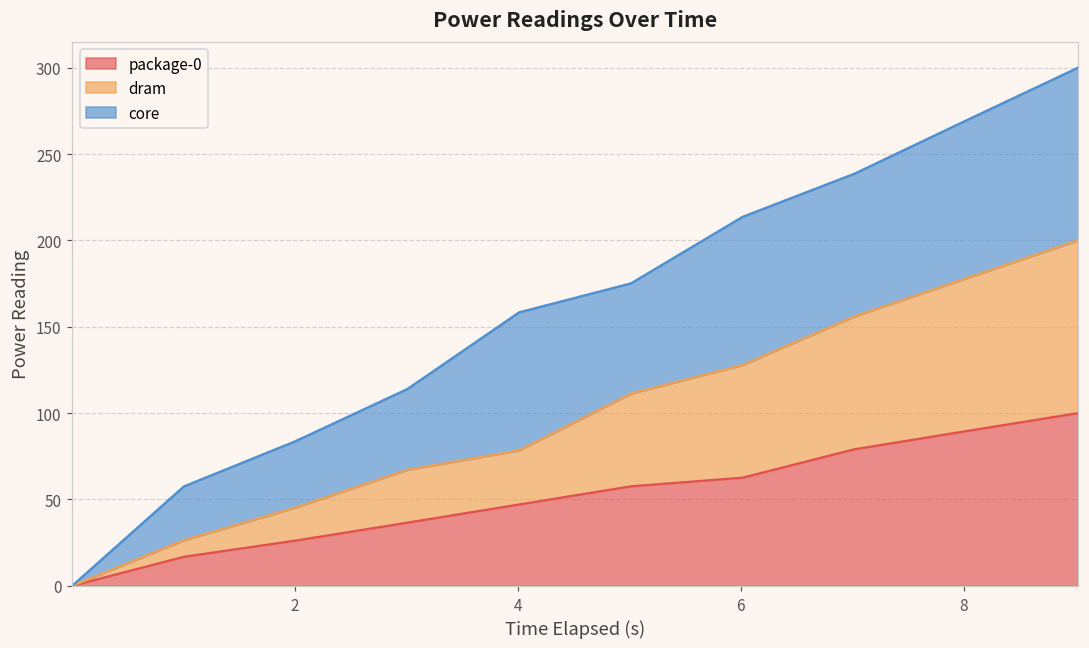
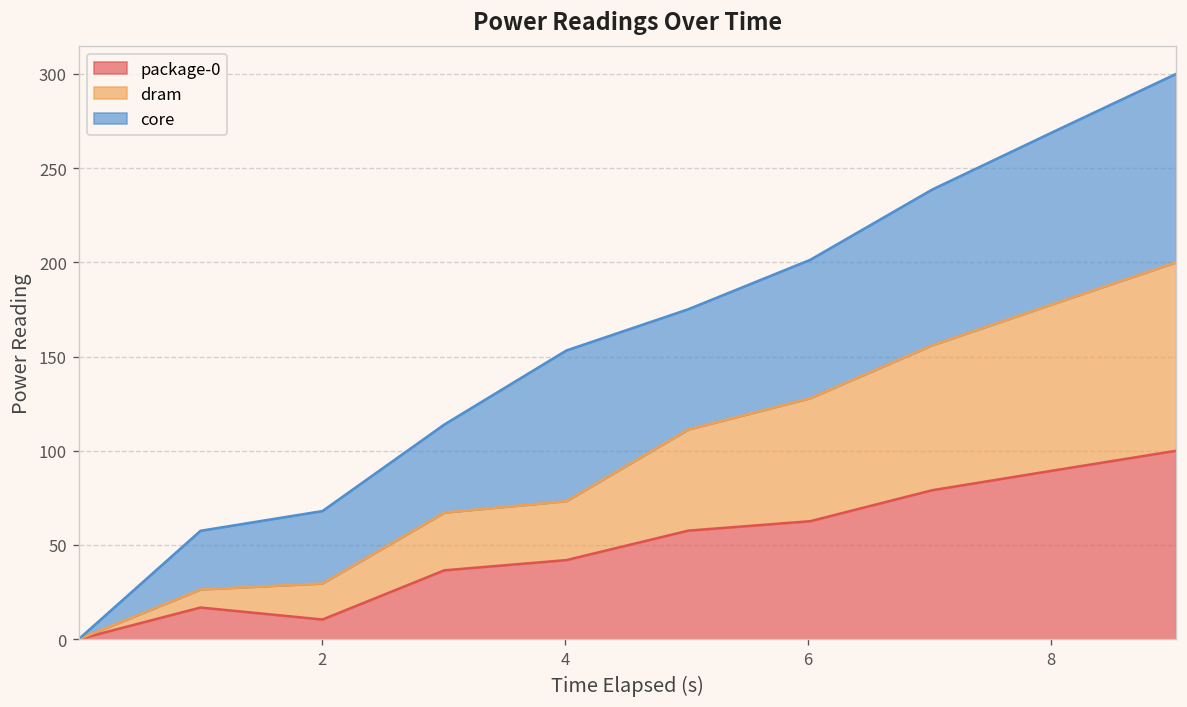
package-0, 2: 26 -> 10
package-0, 4: 47 -> 42
core, 6: 86 -> 73
